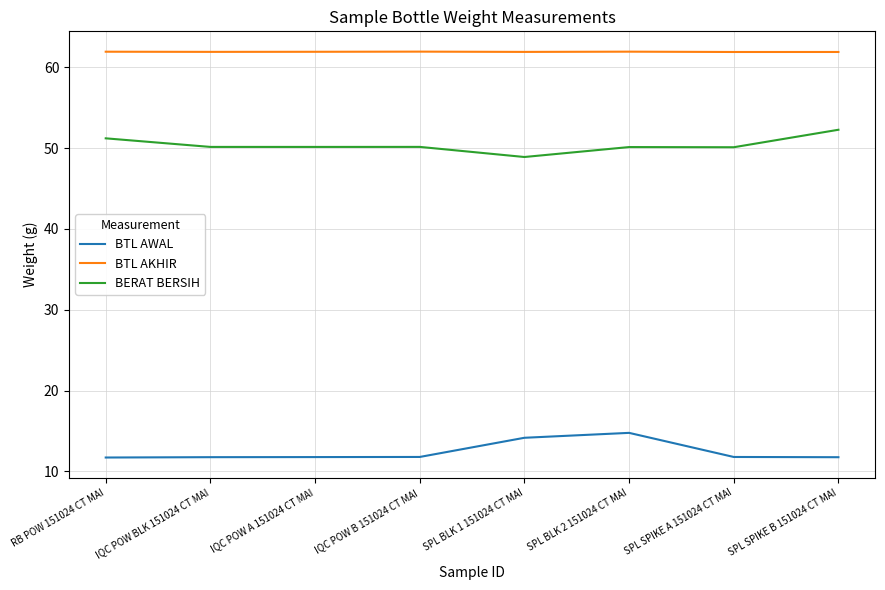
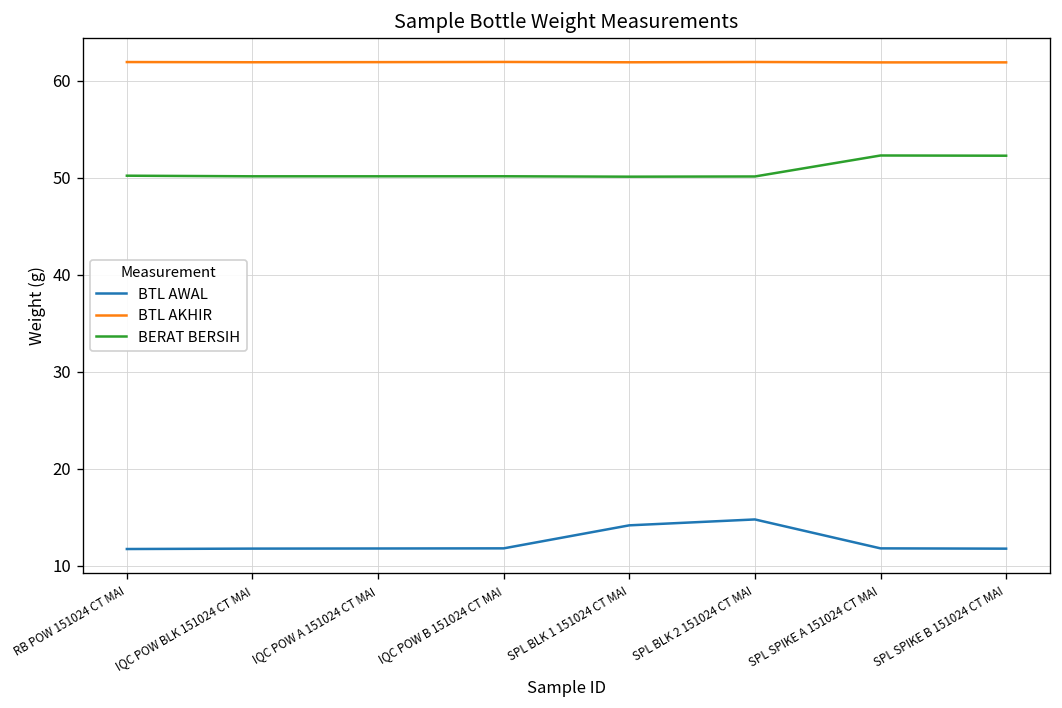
BERAT BERSIH, RB POW 151024 CT MAI: 51 -> 50
BERAT BERSIH, SPL BLK 1 151024 CT MAI: 49 -> 50
BERAT BERSIH, SPL SPIKE A 151024 CT MAI: 50 -> 52
